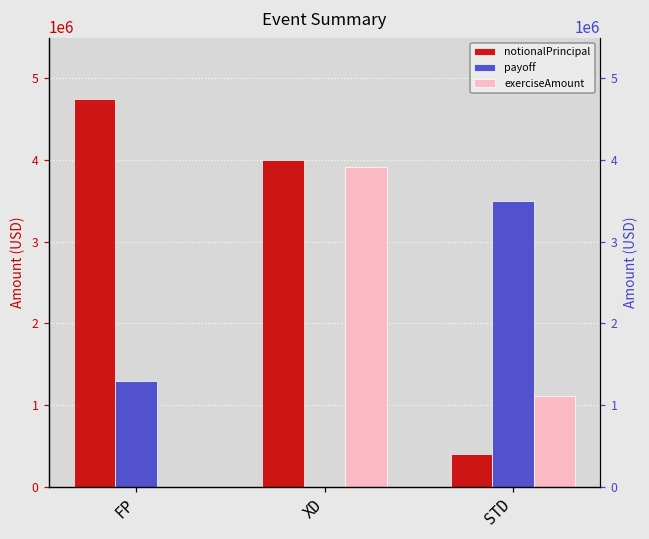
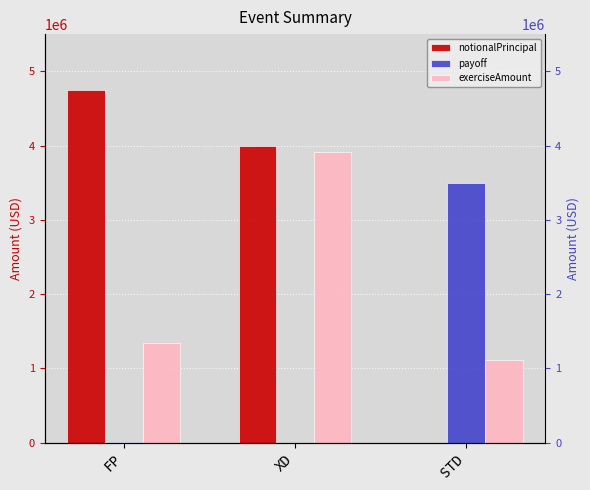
payoff, FP: 1300000 -> 0
exerciseAmount, FP: 0 -> 1300000
notionalPrincipal, STD: 400000 -> 0
